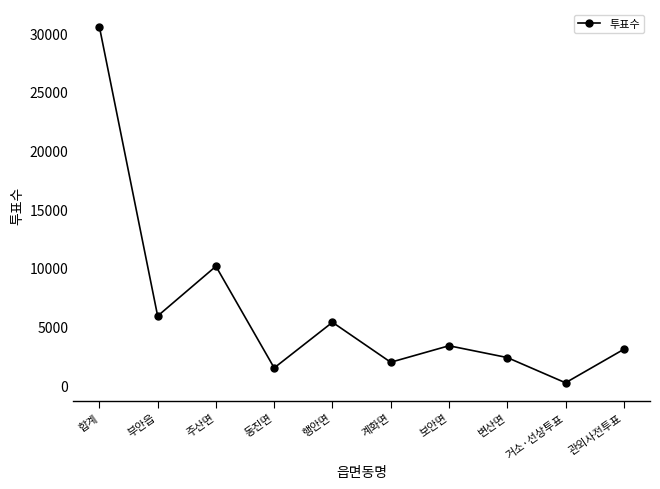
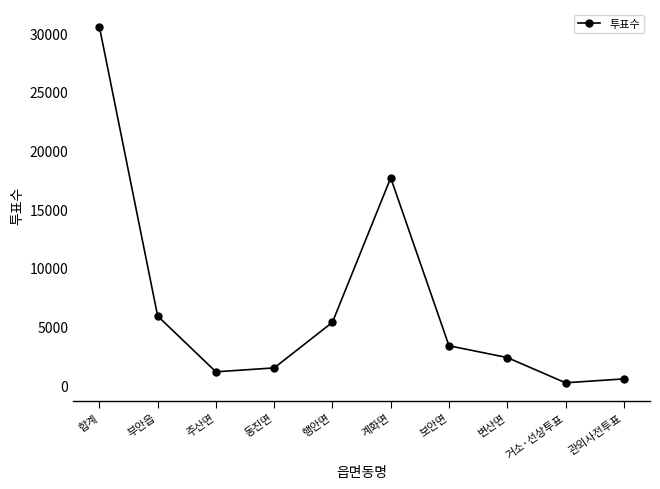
주산면: 10100 -> 1200
계화면: 2000 -> 17700
관외사전투표: 3100 -> 500
